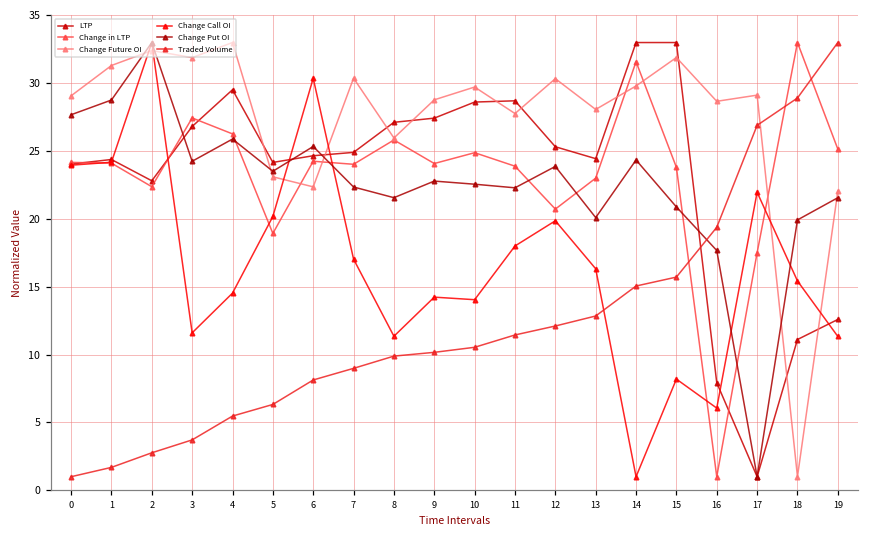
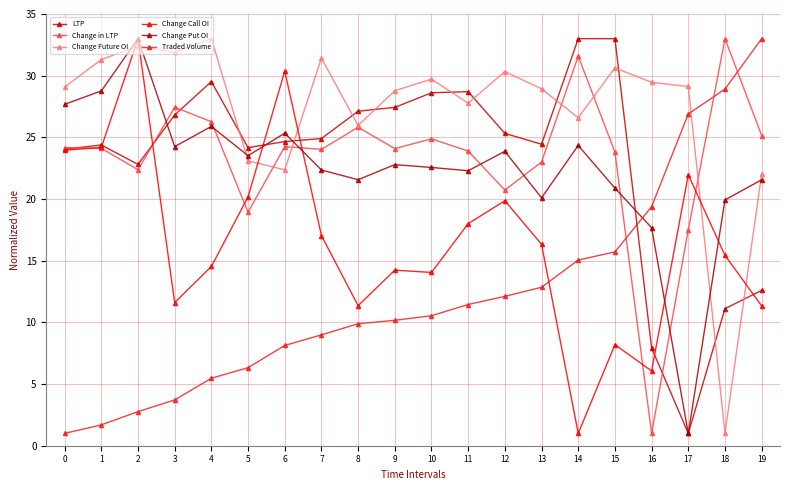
Change Future OI, 7: 30.4 -> 31.4
Change Future OI, 13: 28.1 -> 28.9
Change Future OI, 14: 29.8 -> 26.6
Change Future OI, 15: 31.9 -> 30.6
Change Future OI, 16: 28.7 -> 29.5
